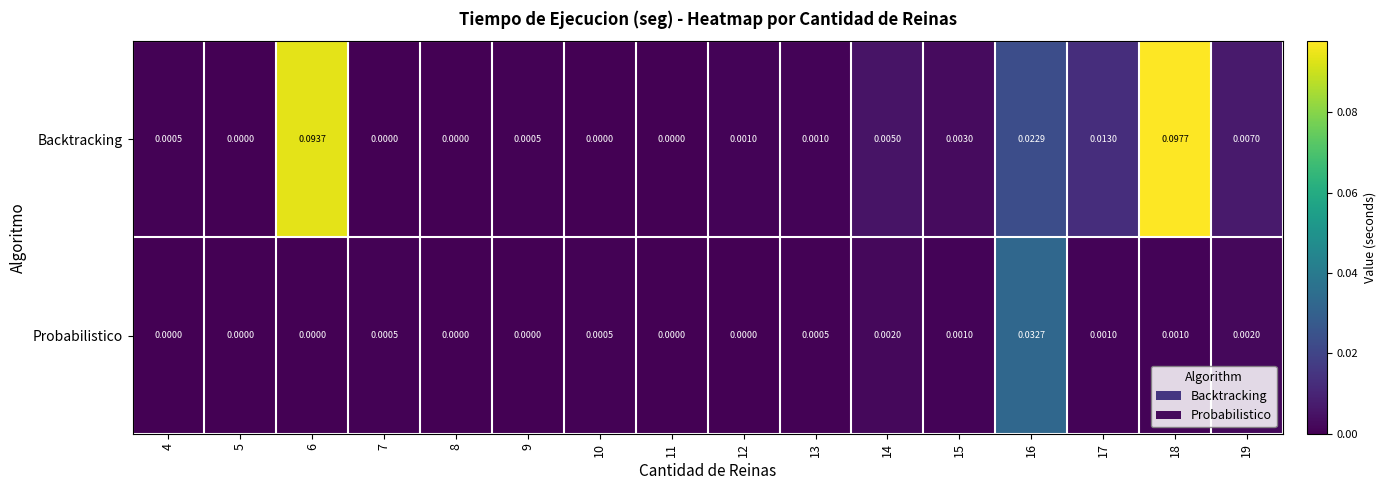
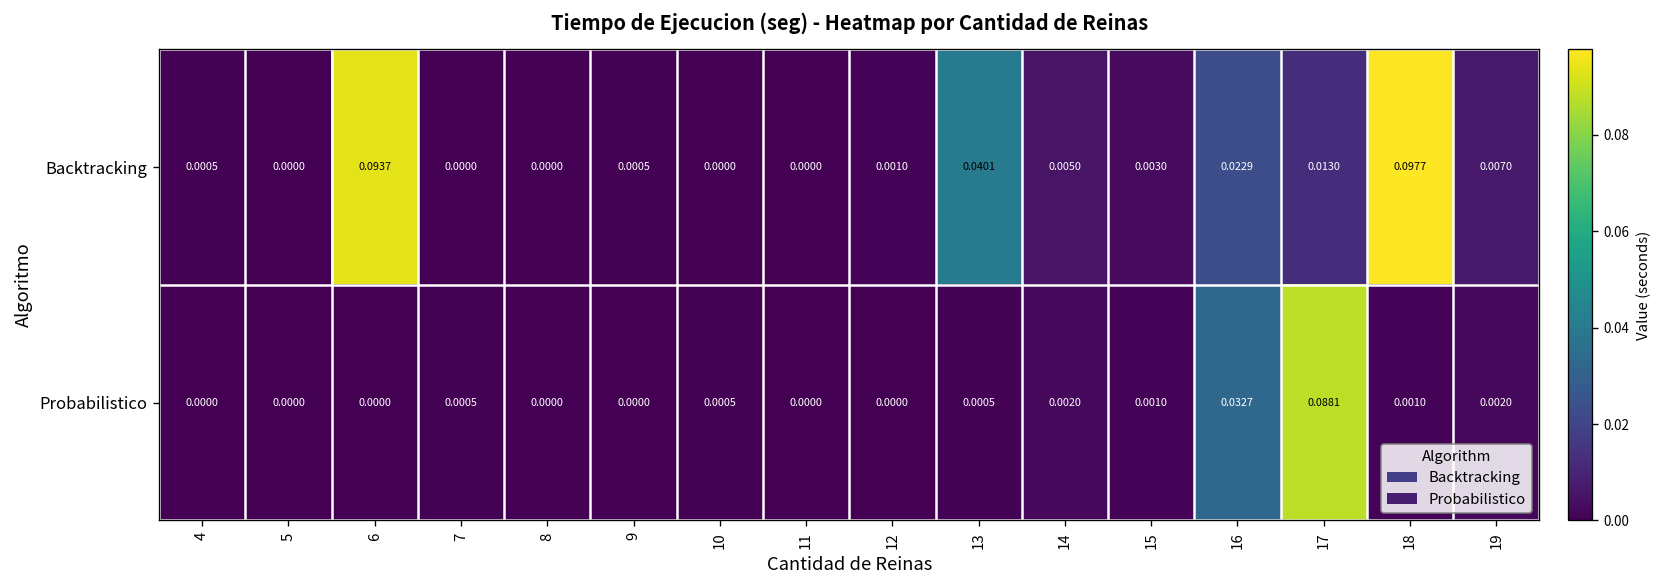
Backtracking, 13: 0.0010 -> 0.0401
Probabilistico, 17: 0.0010 -> 0.0881
